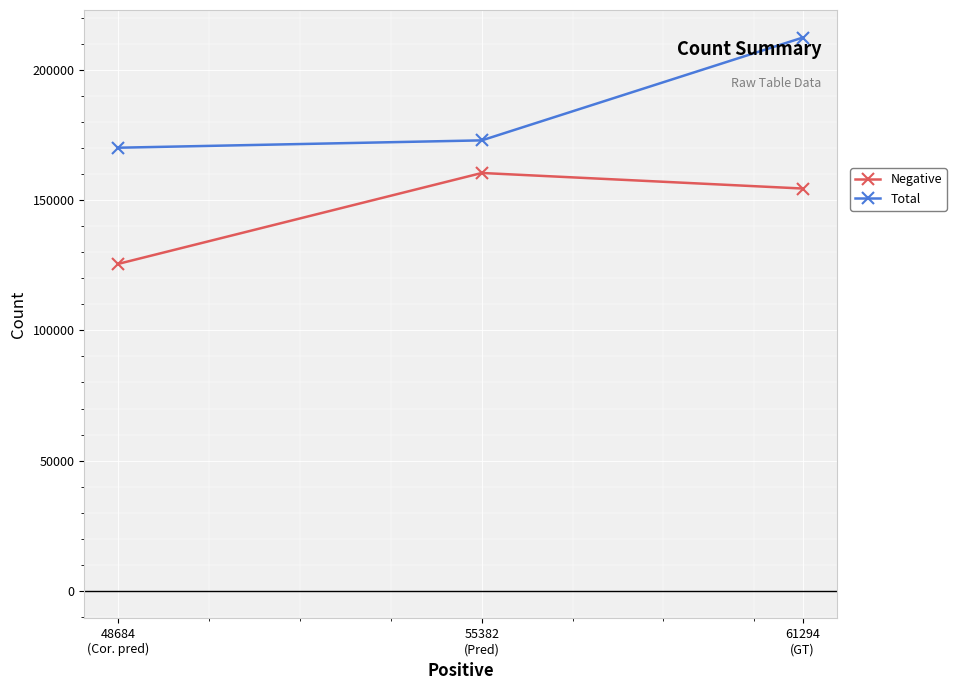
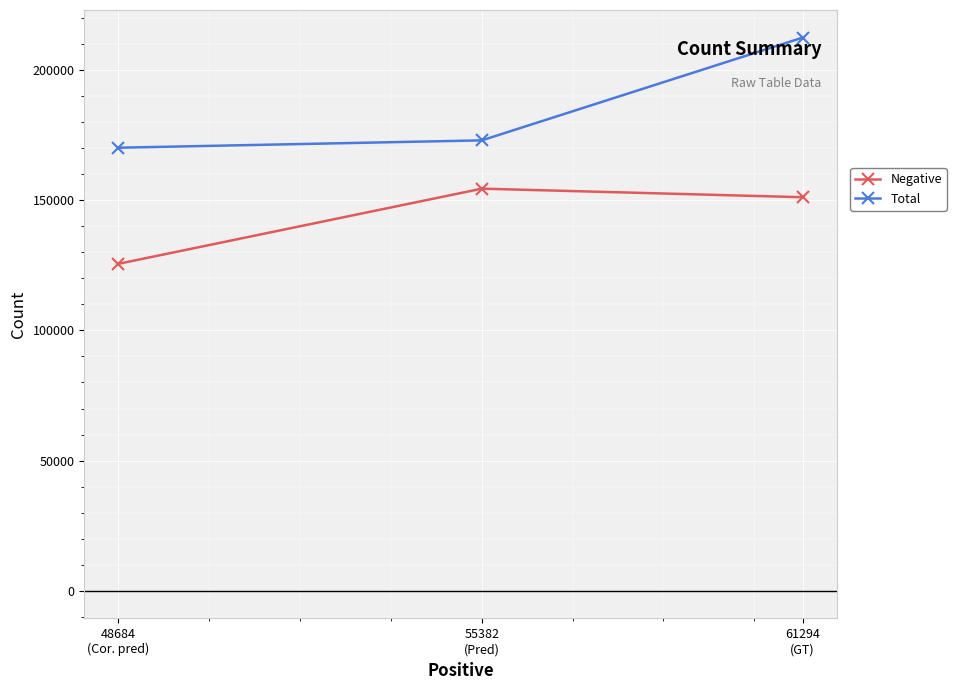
Negative, 55382 (Pred): 160000 -> 154000
Negative, 61294 (GT): 155000 -> 151000
